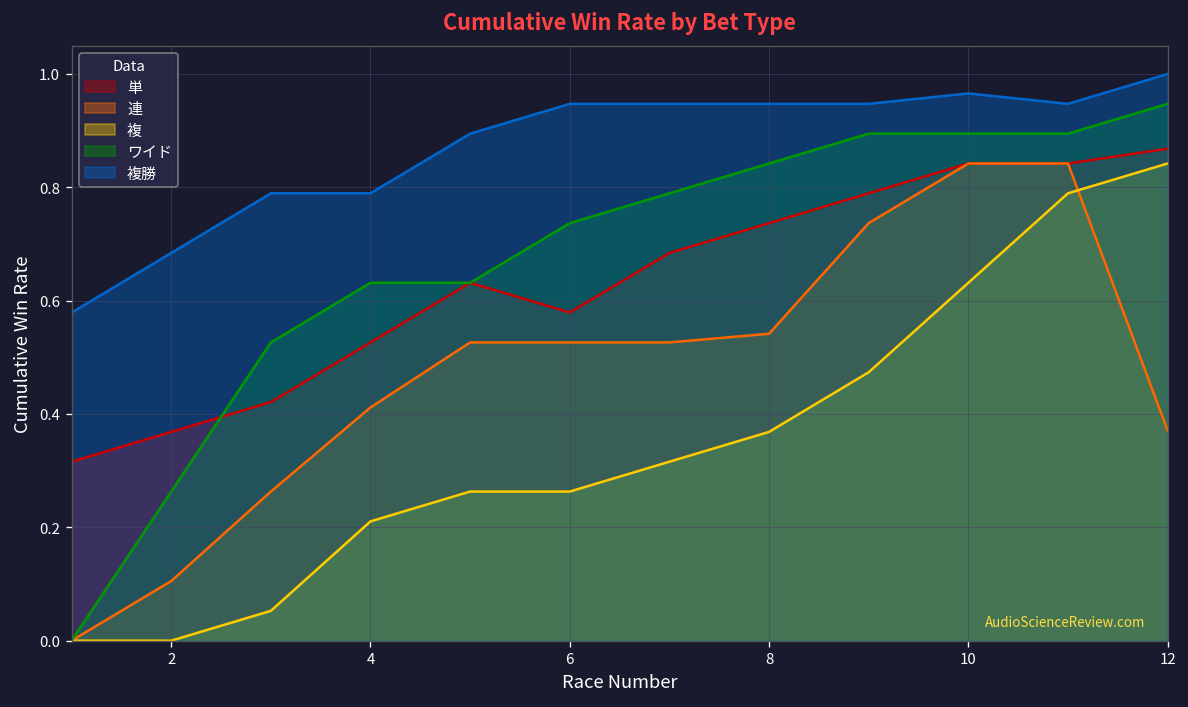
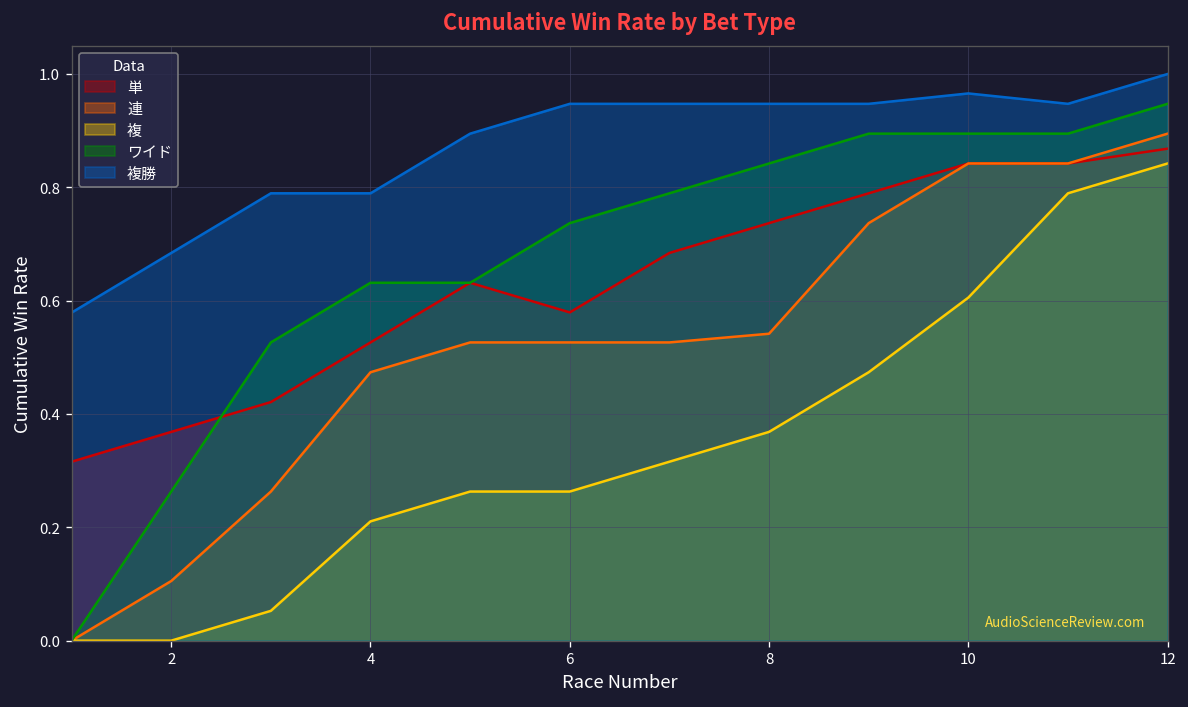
連, 4: 0.41 -> 0.47
複, 10: 0.63 -> 0.61
連, 12: 0.37 -> 0.89
